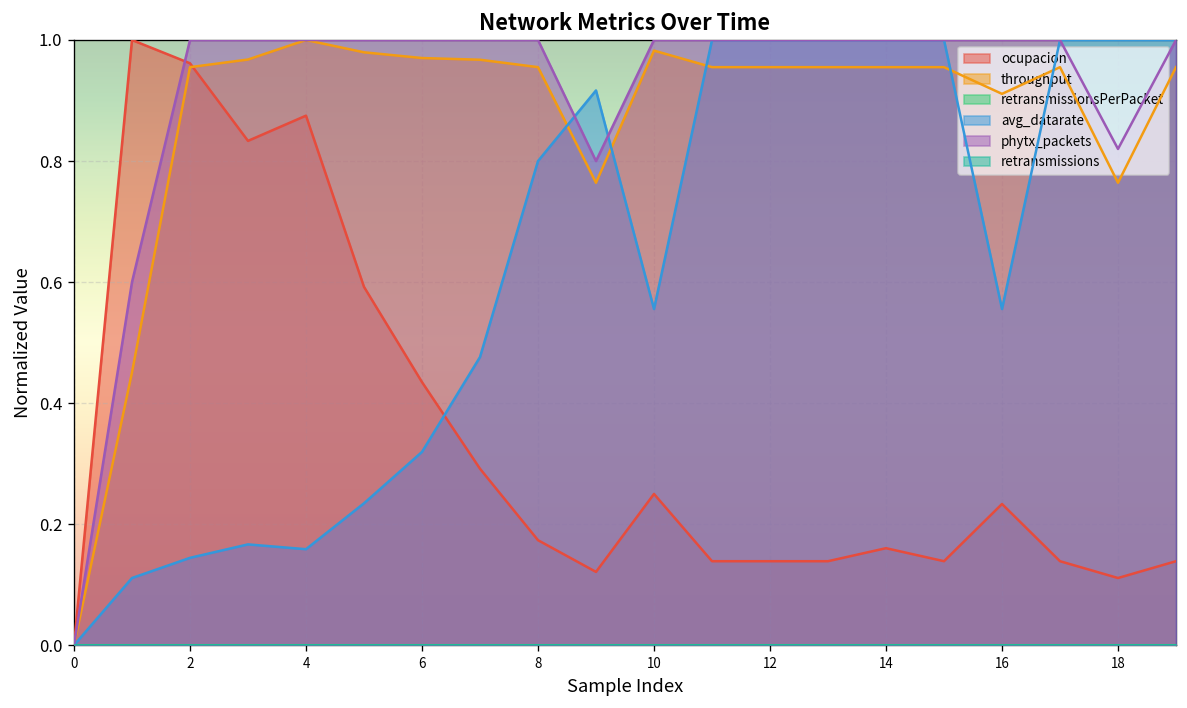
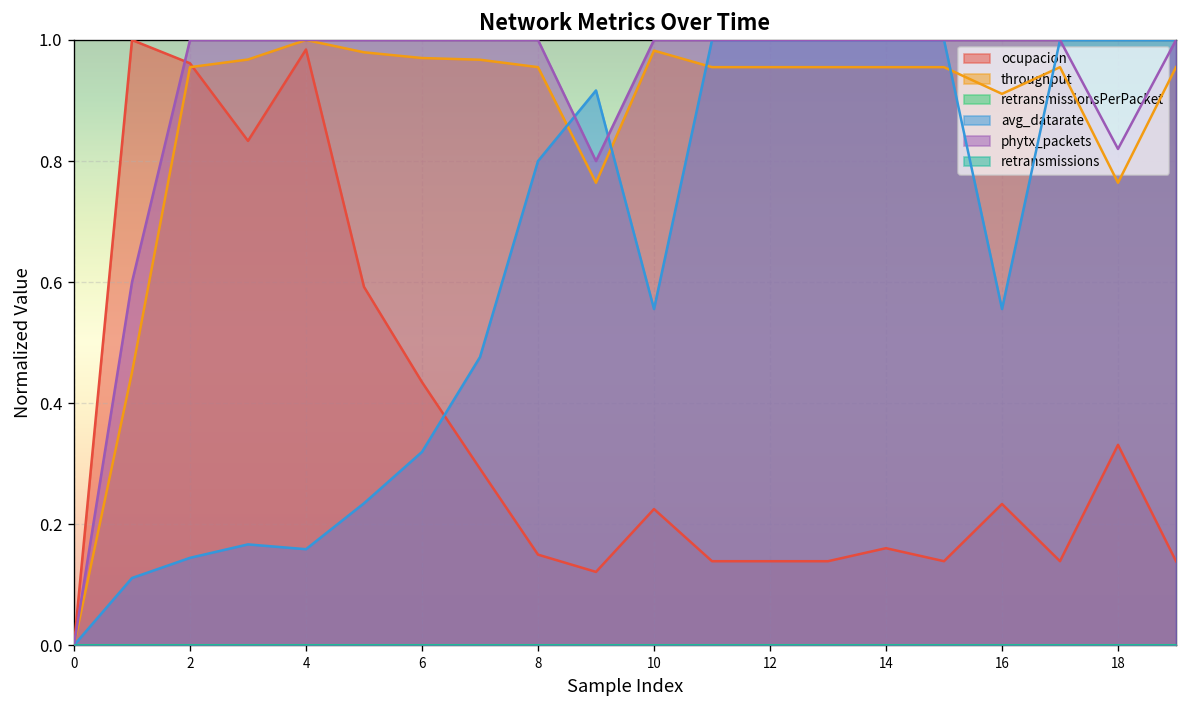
ocupacion, 4: 0.87 -> 0.98
ocupacion, 8: 0.17 -> 0.15
ocupacion, 10: 0.25 -> 0.23
ocupacion, 18: 0.11 -> 0.33
